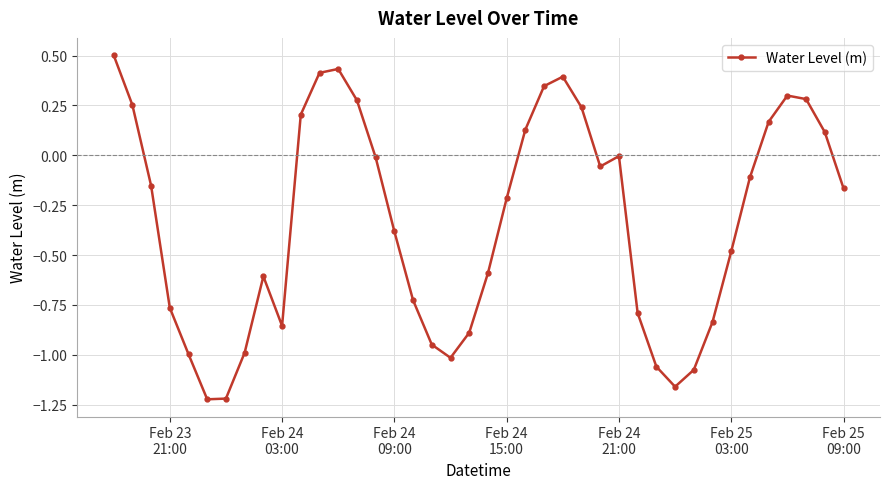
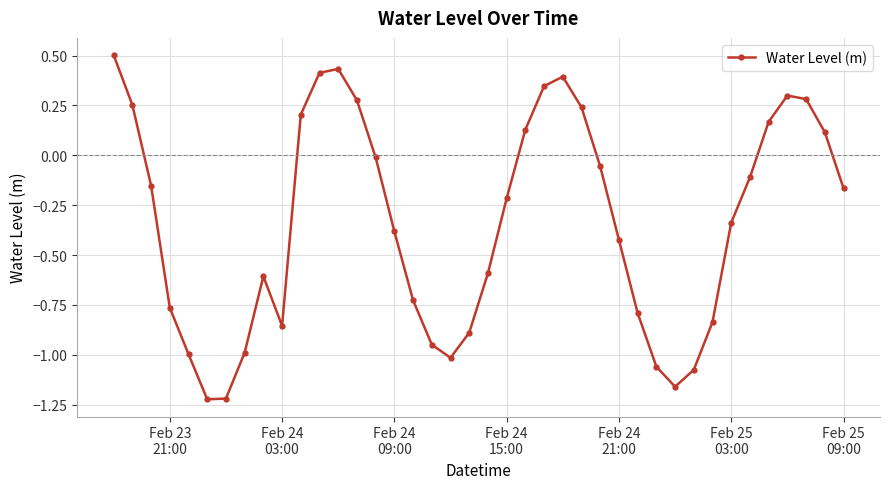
Feb 24 21:00: 0.00 -> -0.42
Feb 25 03:00: -0.48 -> -0.34
